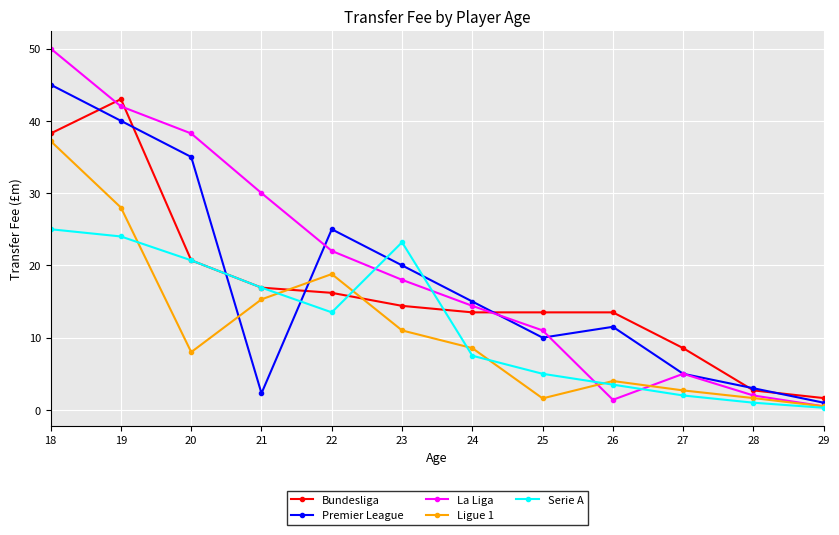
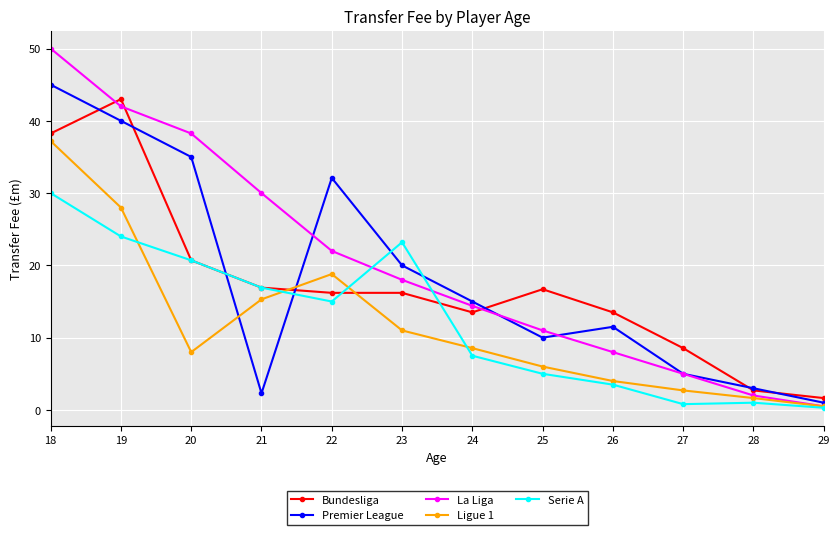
Serie A, 18: 25 -> 30
Premier League, 22: 25 -> 32
Serie A, 22: 14 -> 15
Bundesliga, 23: 14 -> 16
Bundesliga, 25: 14 -> 17
Ligue 1, 25: 2 -> 6
La Liga, 26: 1 -> 8
Serie A, 27: 2 -> 1
